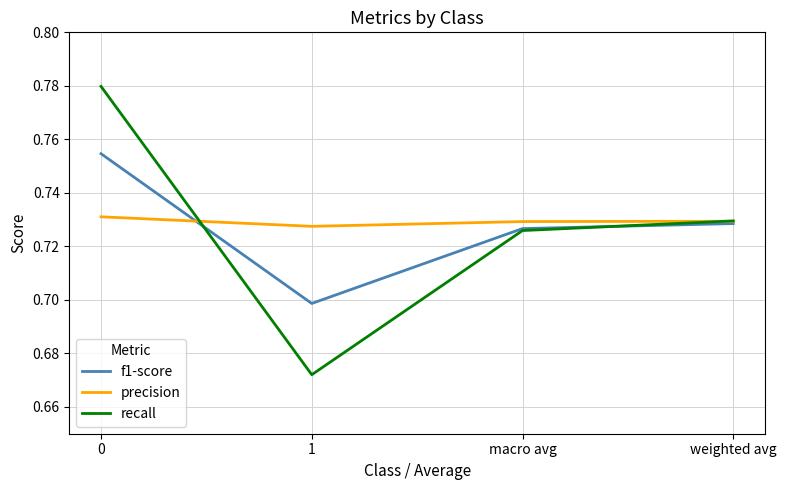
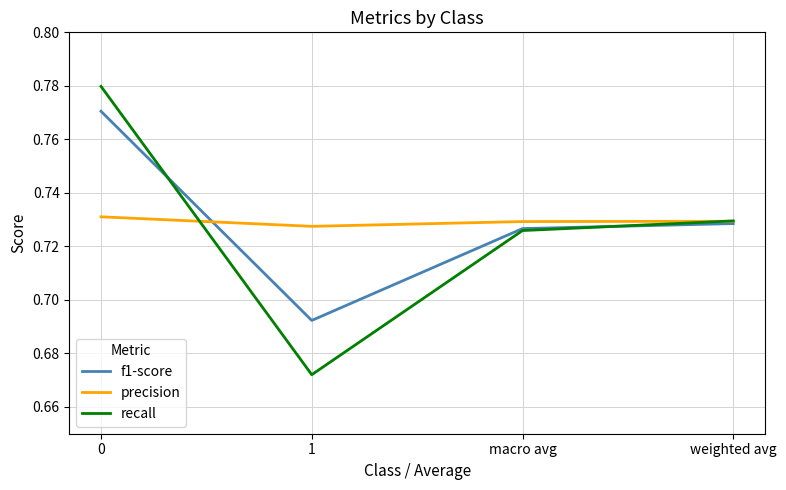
f1-score, 0: 0.755 -> 0.770
f1-score, 1: 0.699 -> 0.692
